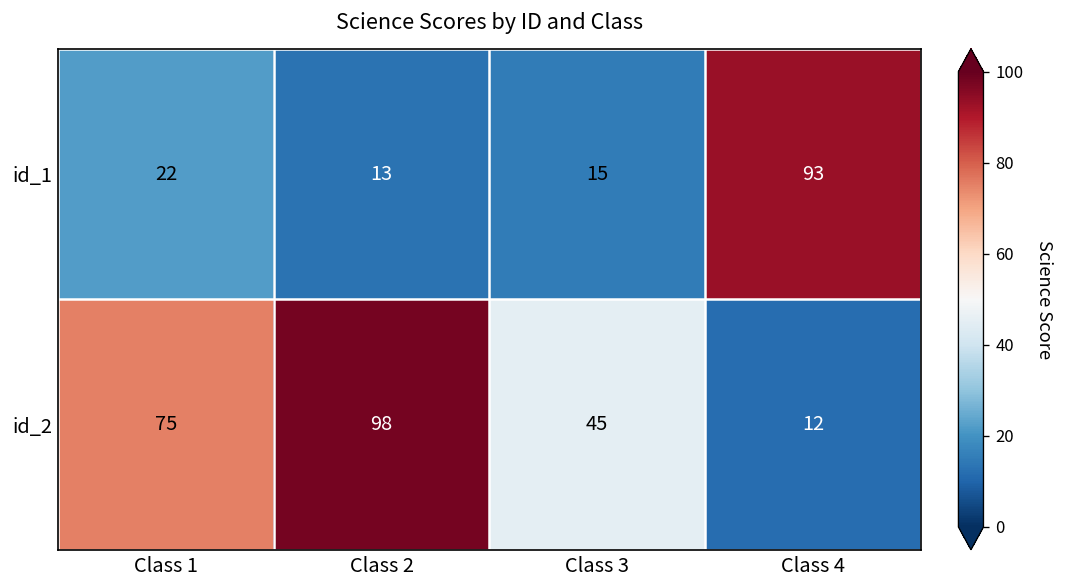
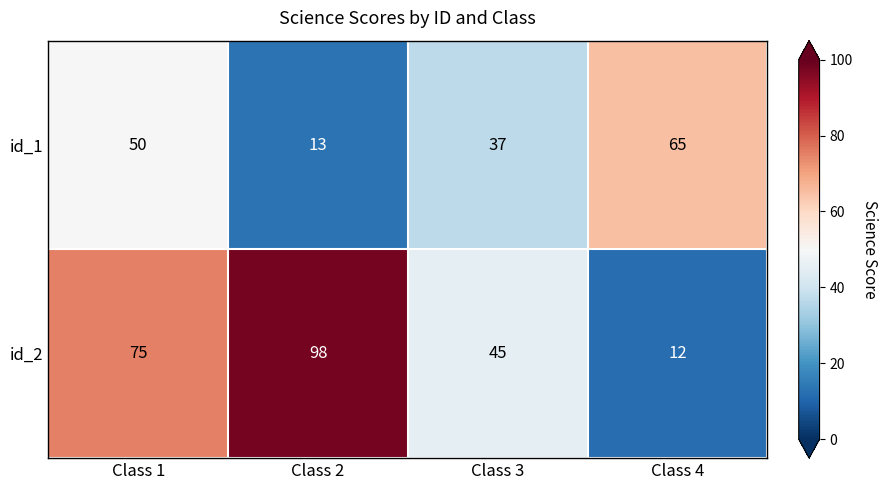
id_1, Class 1: 22 -> 50
id_1, Class 3: 15 -> 37
id_1, Class 4: 93 -> 65
